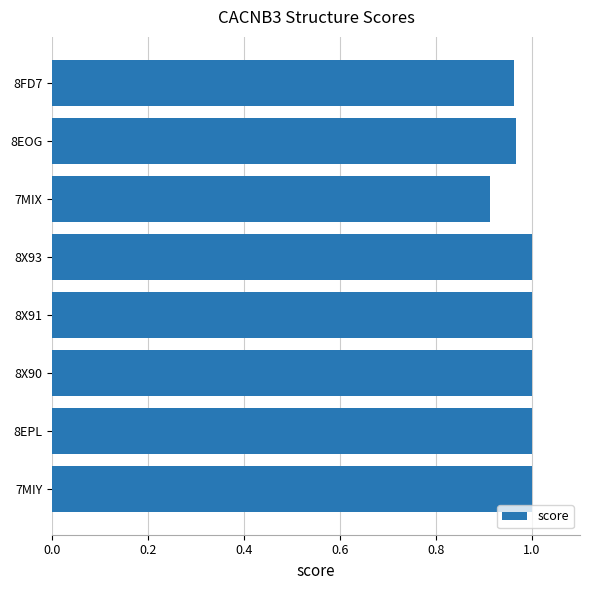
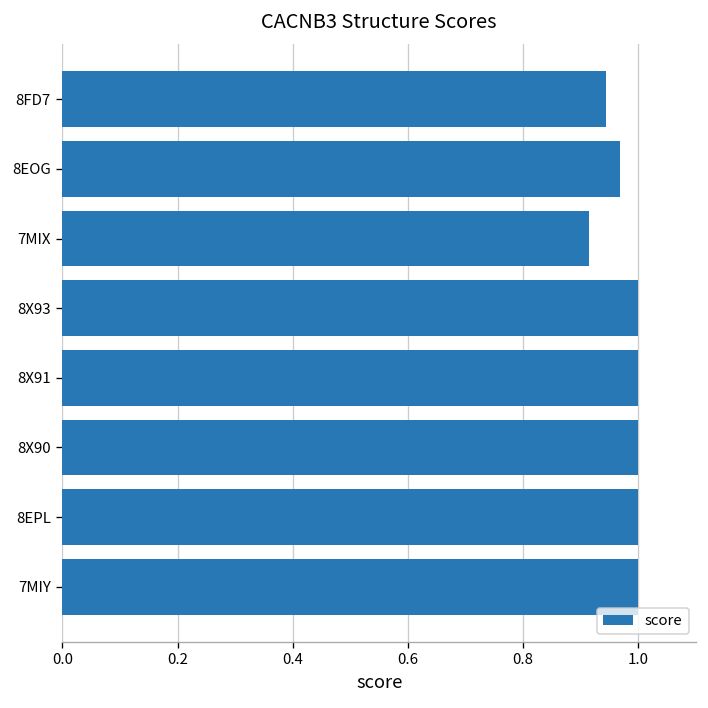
8FD7: 0.96 -> 0.94
